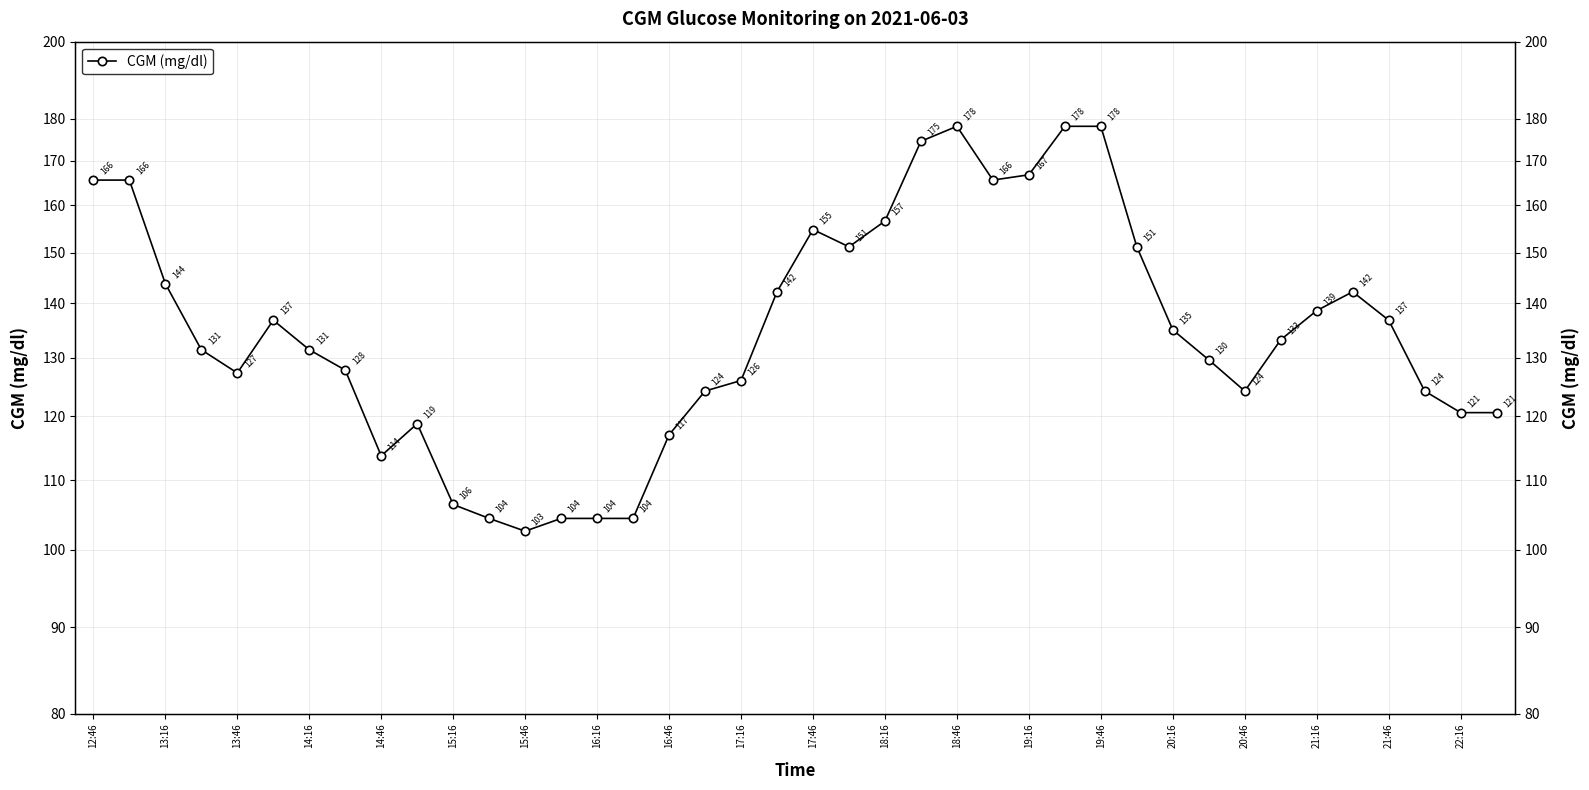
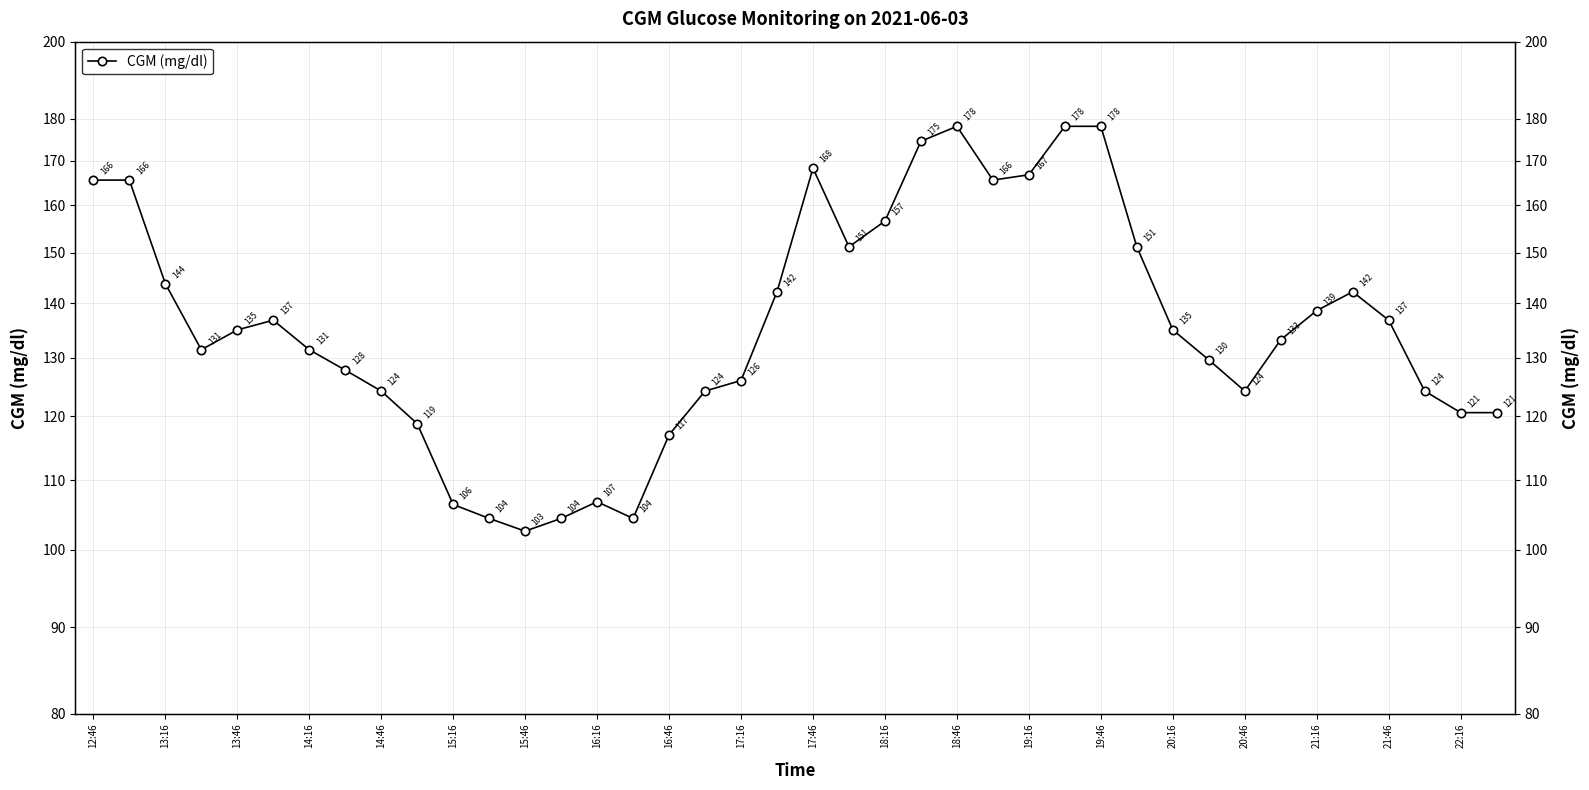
13:46: 127 -> 135
14:46: 114 -> 124
16:16: 104 -> 107
17:46: 155 -> 168
